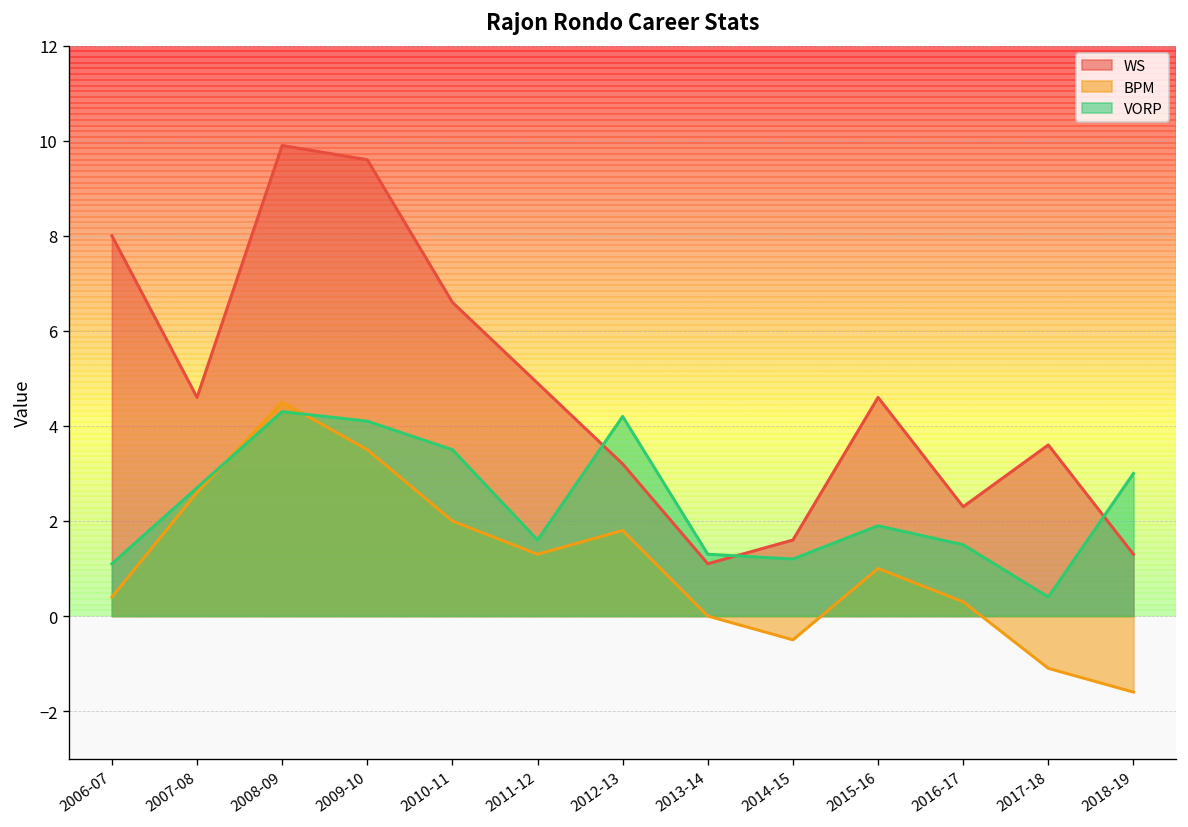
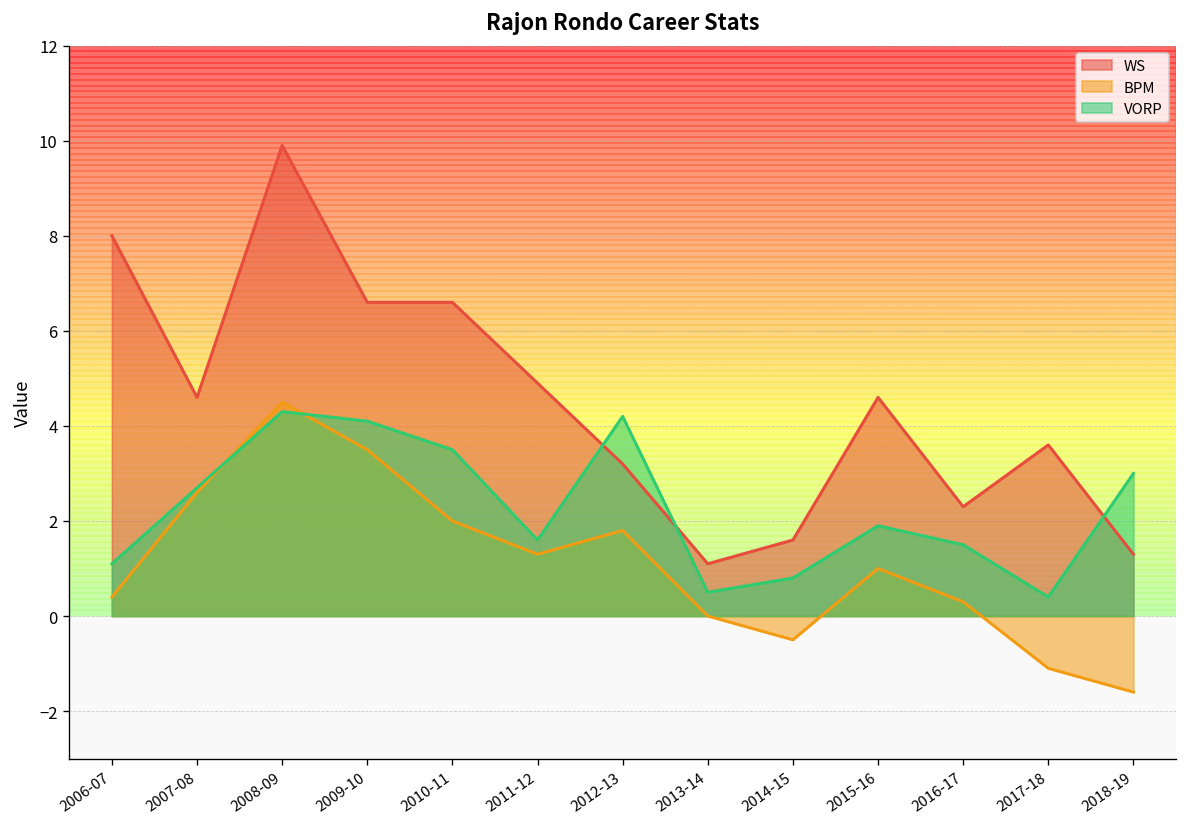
WS, 2009-10: 9.6 -> 6.6
VORP, 2013-14: 1.3 -> 0.5
VORP, 2014-15: 1.2 -> 0.8
